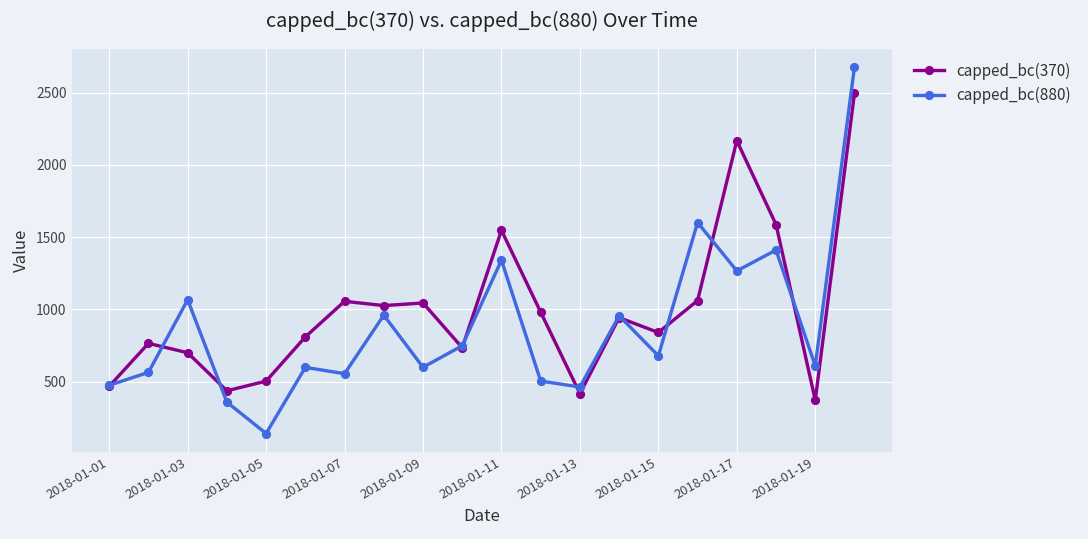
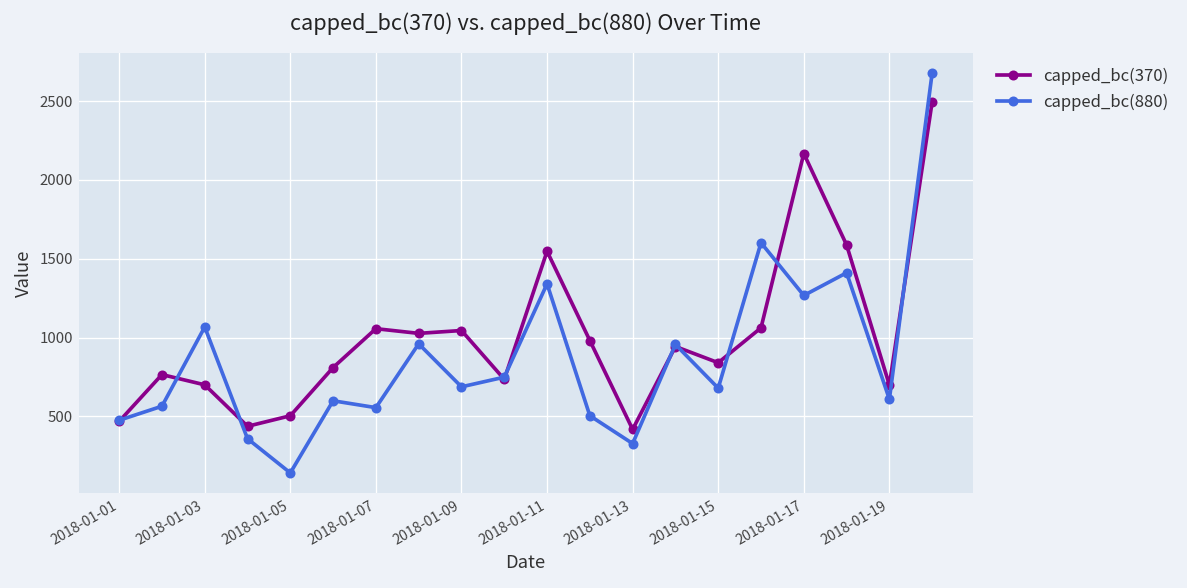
capped_bc(880), 2018-01-09: 600 -> 690
capped_bc(880), 2018-01-13: 460 -> 330
capped_bc(370), 2018-01-19: 370 -> 700
